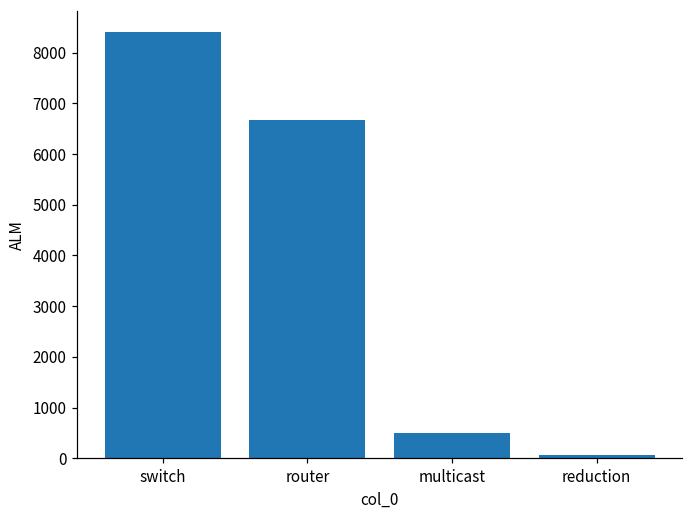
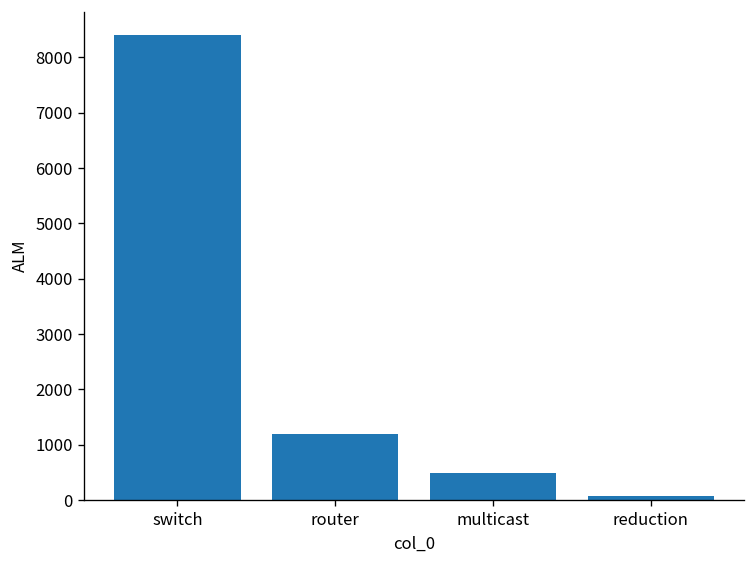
router: 6700 -> 1200
